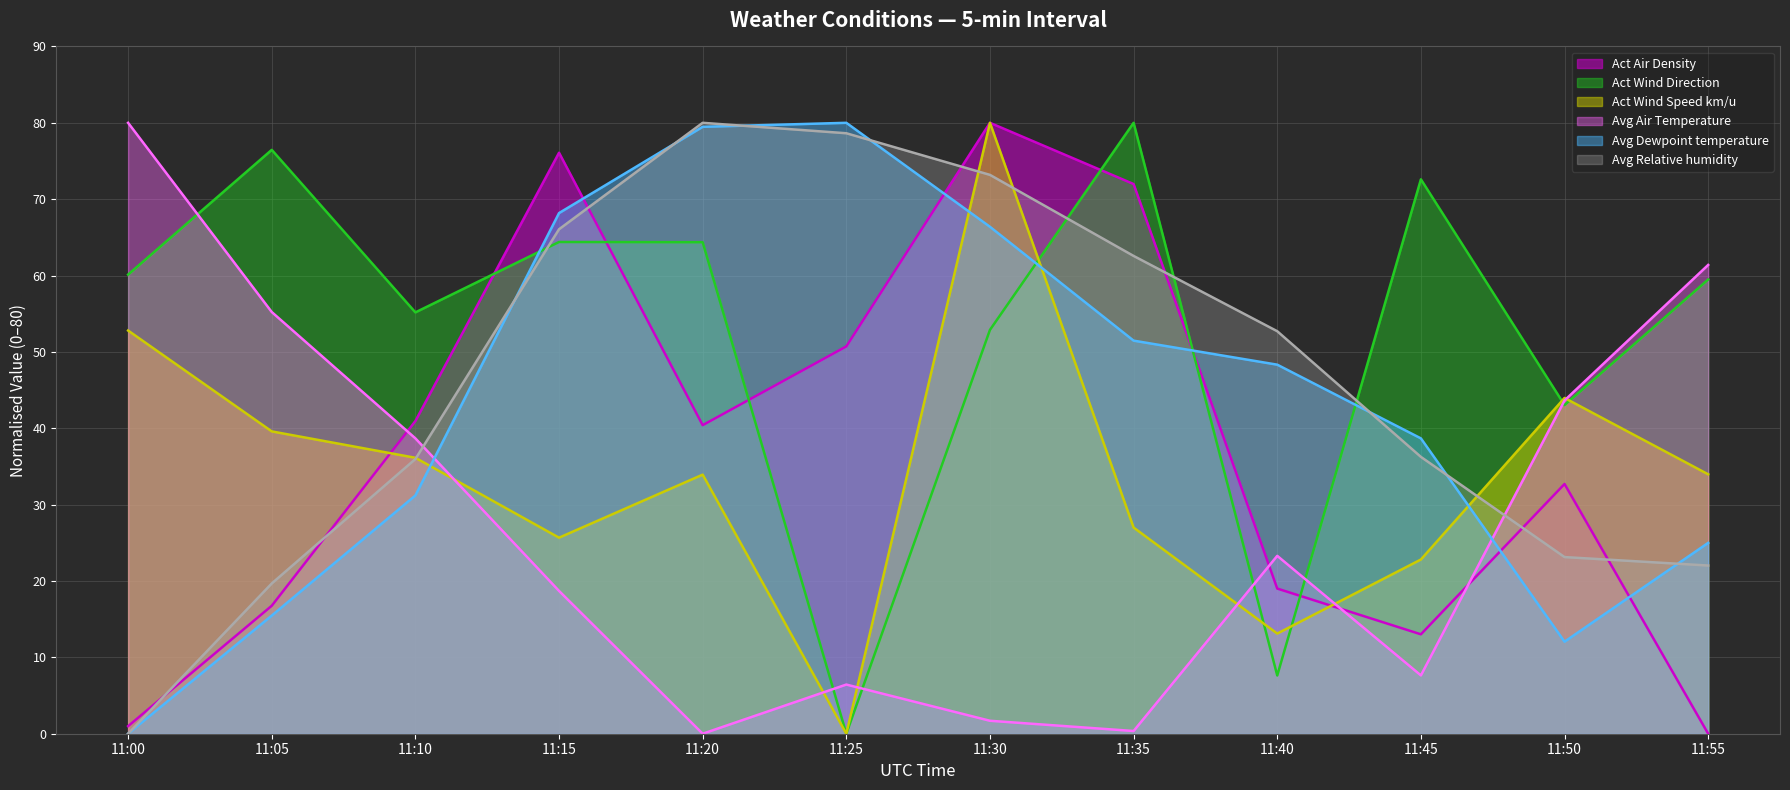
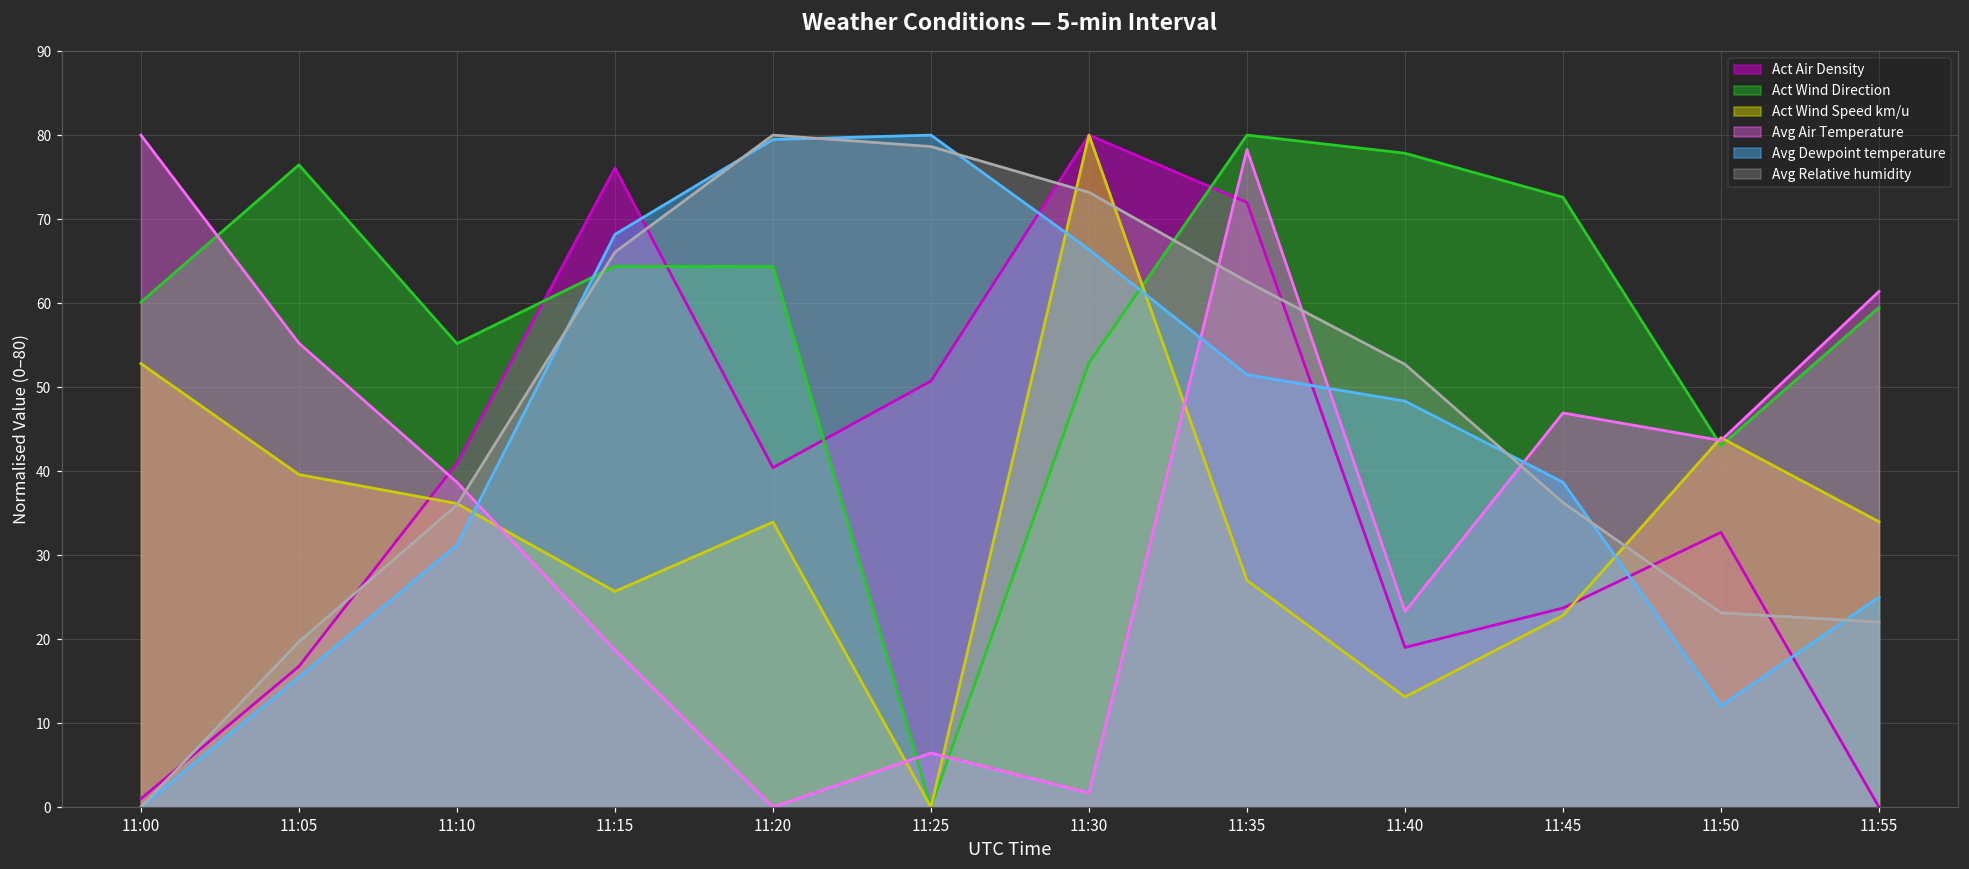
Avg Air Temperature, 11:35: 0 -> 78
Act Wind Direction, 11:40: 8 -> 78
Act Air Density, 11:45: 13 -> 24
Avg Air Temperature, 11:45: 8 -> 47
